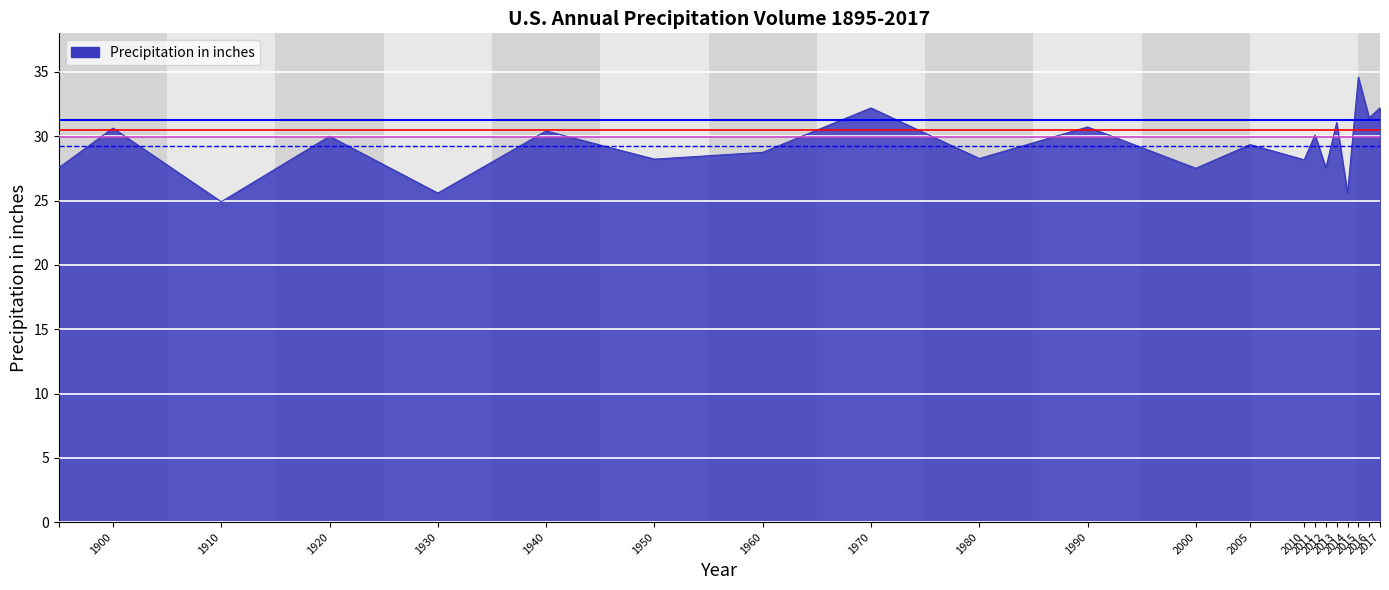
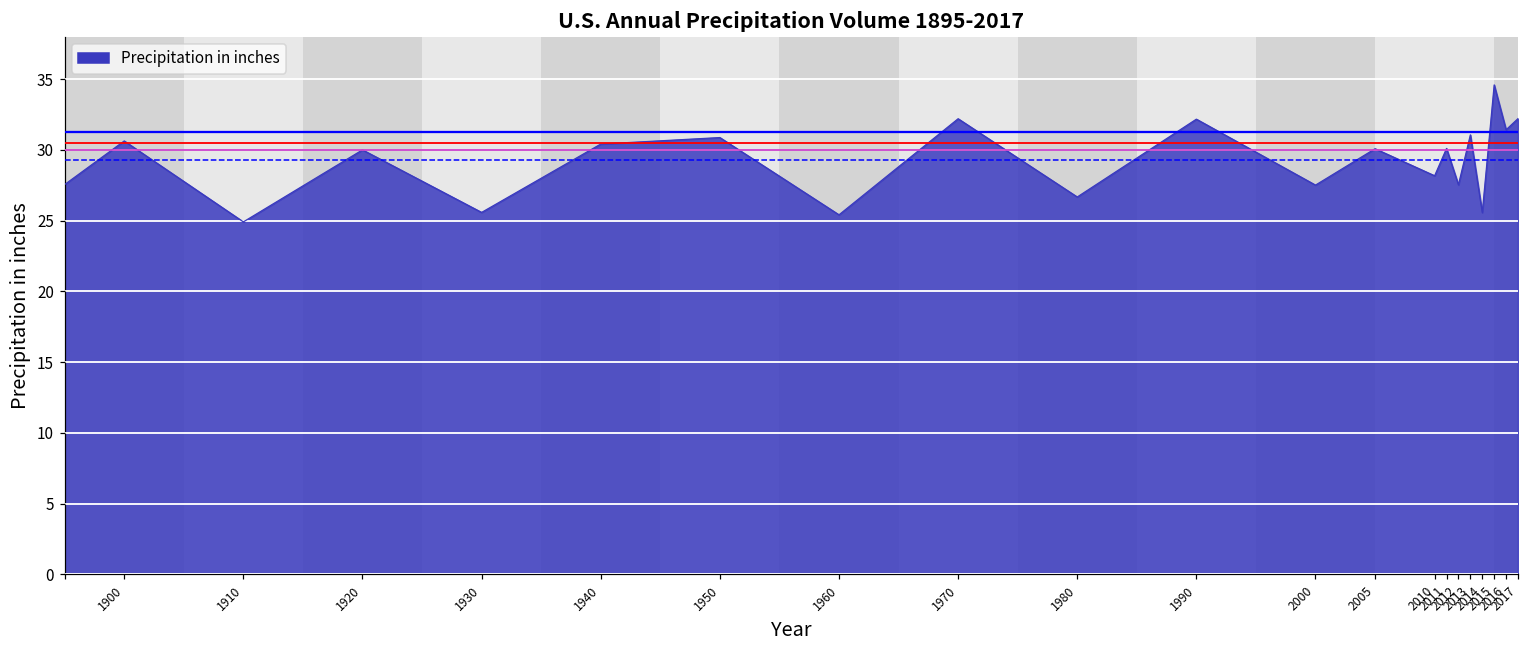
1950: 28.2 -> 30.9
1960: 28.8 -> 25.4
1980: 28.3 -> 26.7
1990: 30.7 -> 32.2
2005: 29.4 -> 30.1
